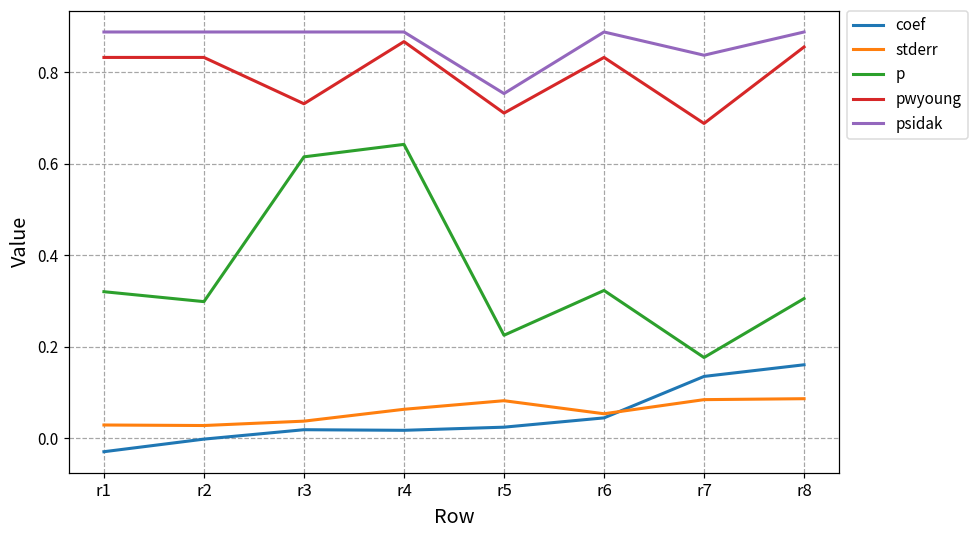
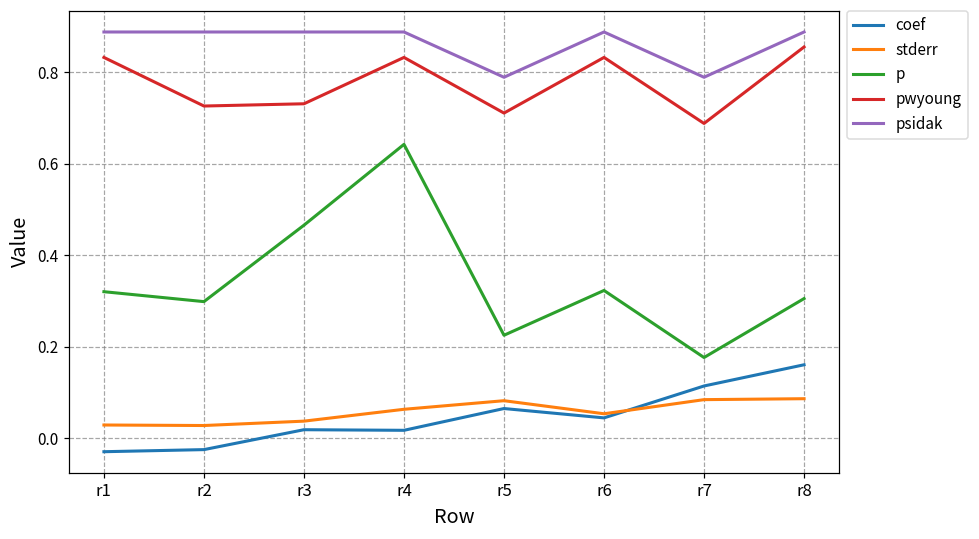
coef, r2: 0.00 -> -0.02
pwyoung, r2: 0.83 -> 0.73
p, r3: 0.61 -> 0.47
pwyoung, r4: 0.87 -> 0.83
coef, r5: 0.02 -> 0.07
psidak, r5: 0.75 -> 0.79
coef, r7: 0.14 -> 0.11
psidak, r7: 0.84 -> 0.79
